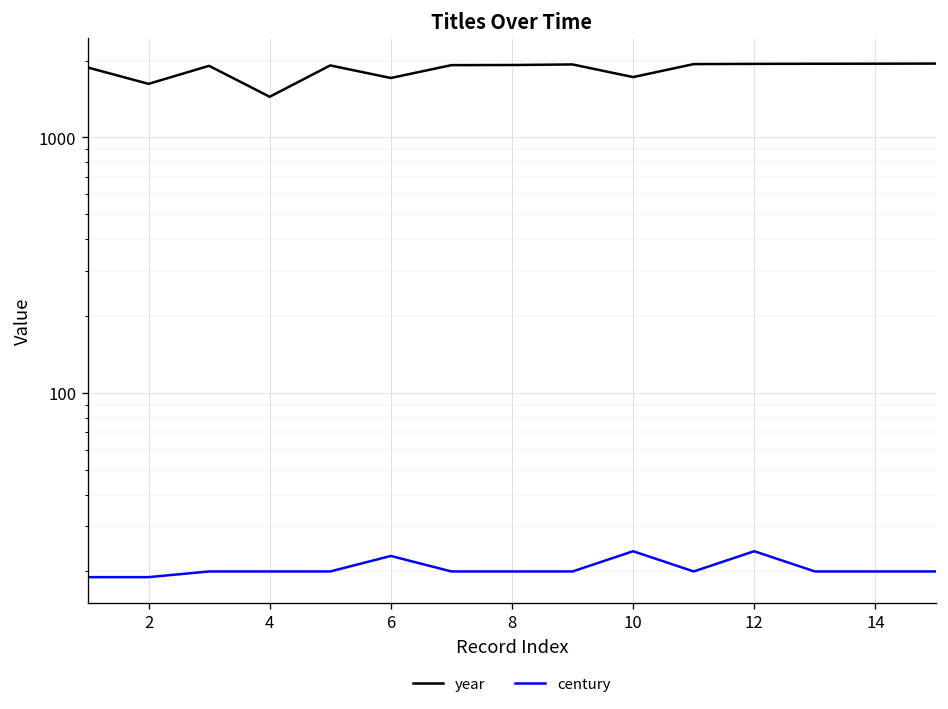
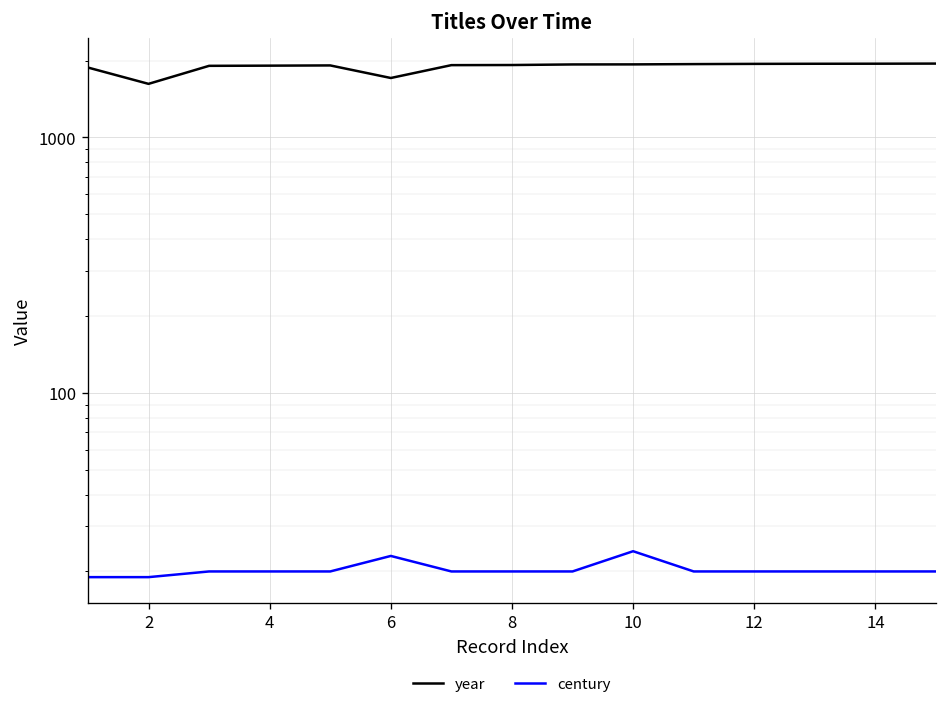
year, 4: 1400 -> 1900
year, 10: 1700 -> 1900
century, 12: 24 -> 20
